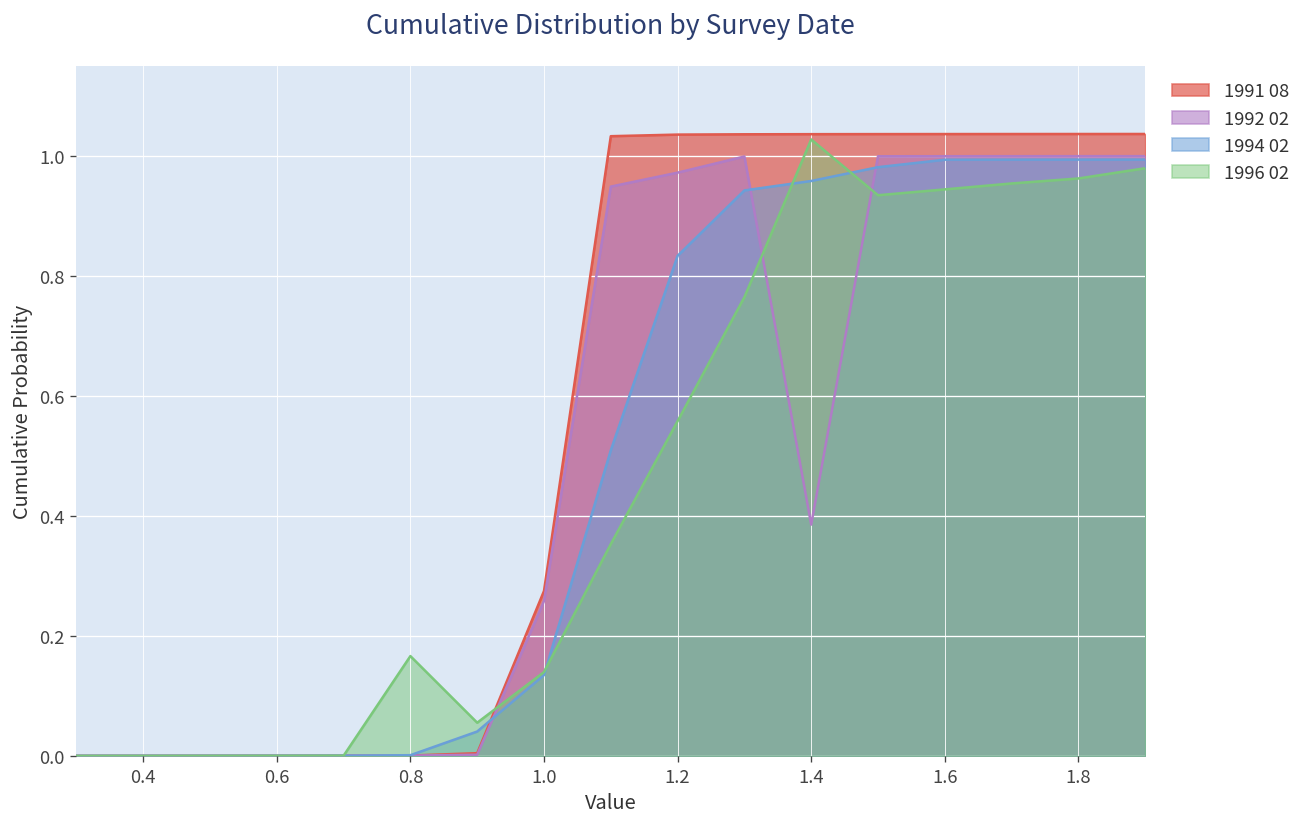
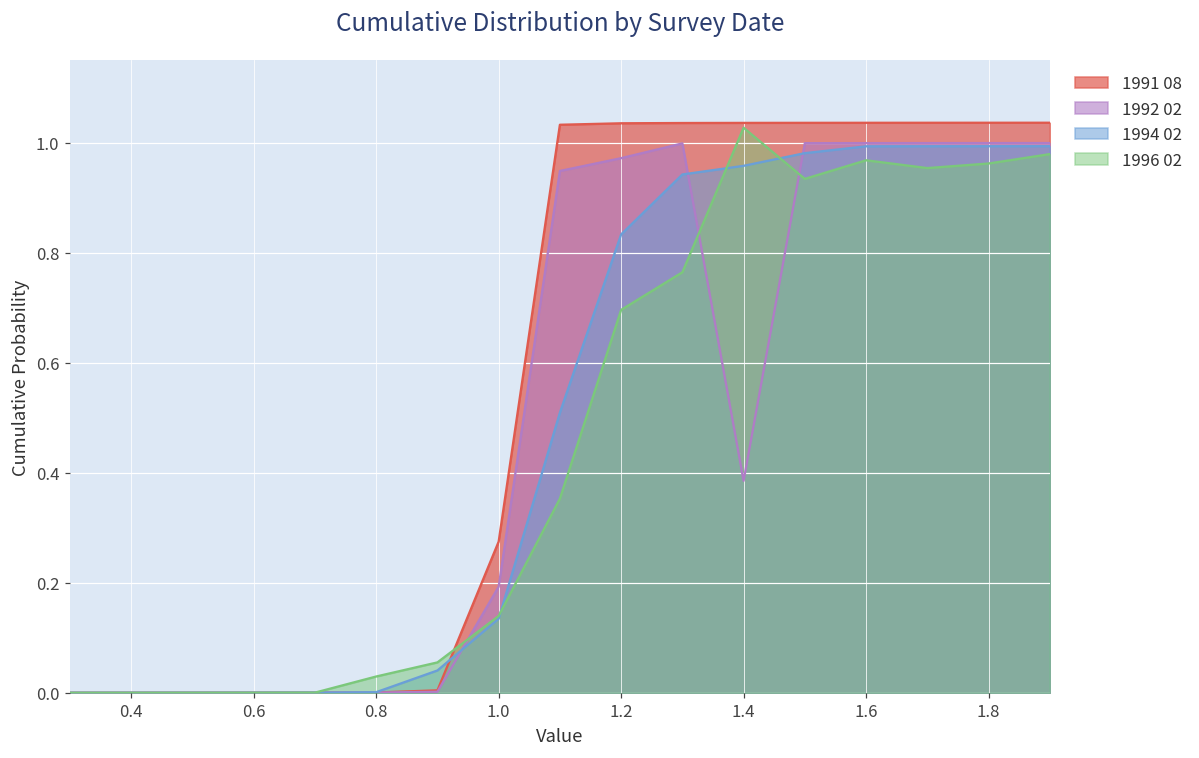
1996 02, 0.8: 0.17 -> 0.03
1992 02, 1.0: 0.26 -> 0.19
1996 02, 1.2: 0.56 -> 0.70
1996 02, 1.6: 0.94 -> 0.97
